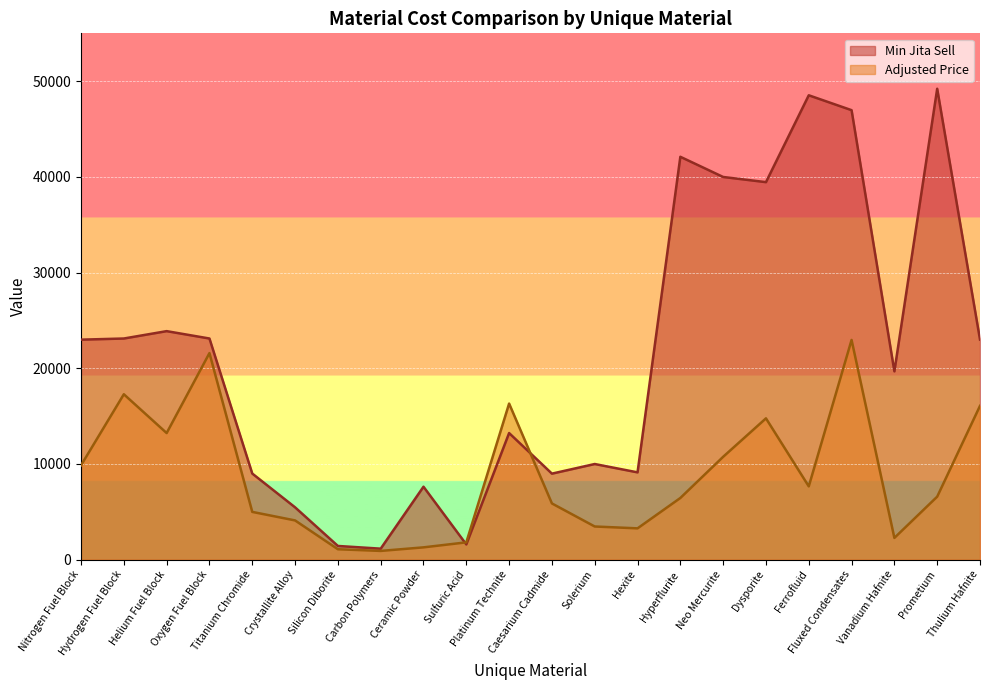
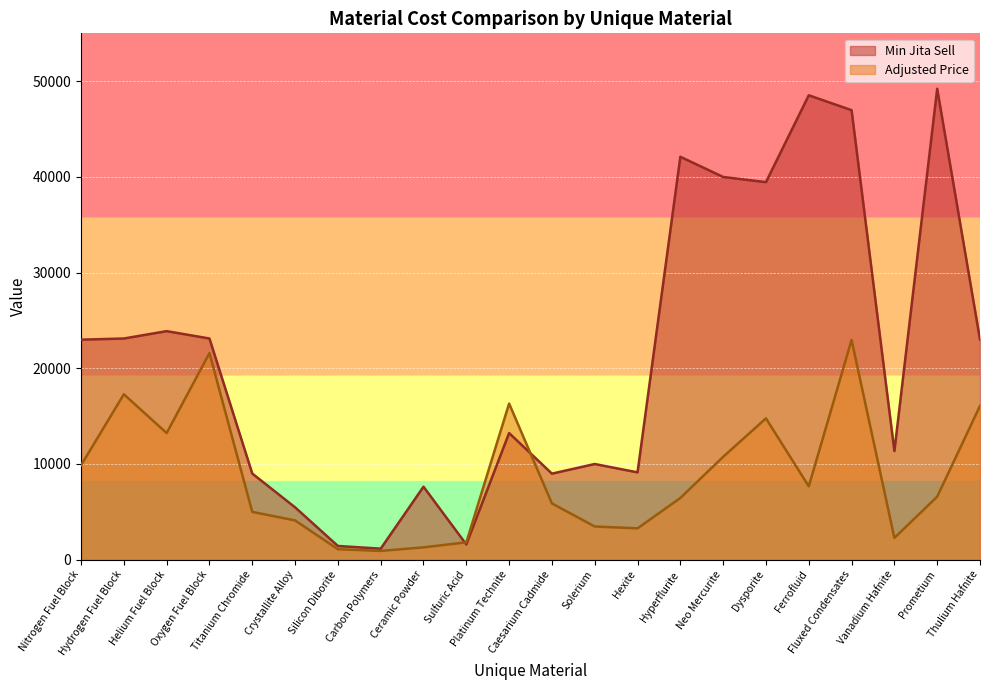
Min Jita Sell, Vanadium Hafnite: 20000 -> 11000
